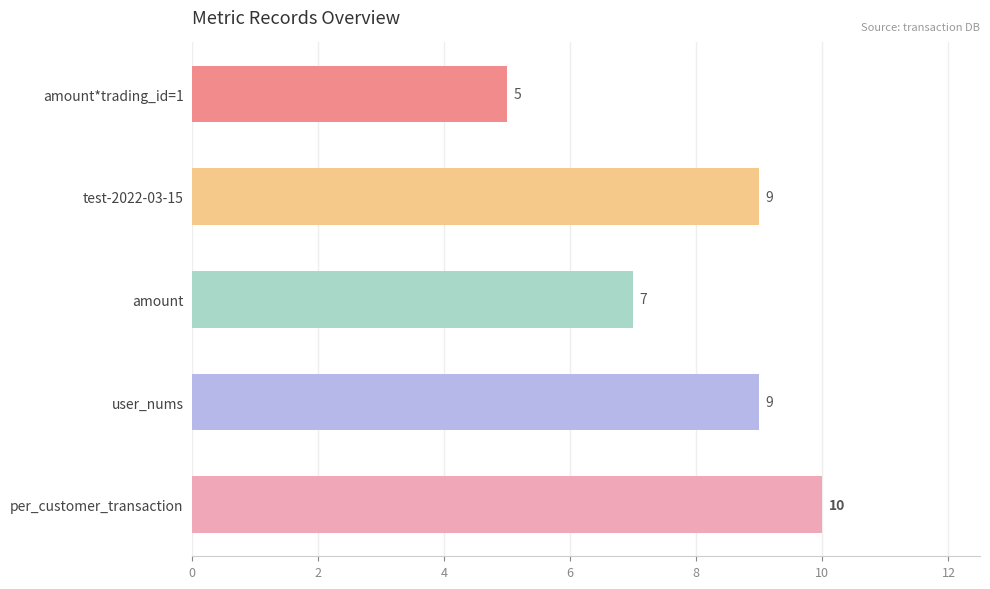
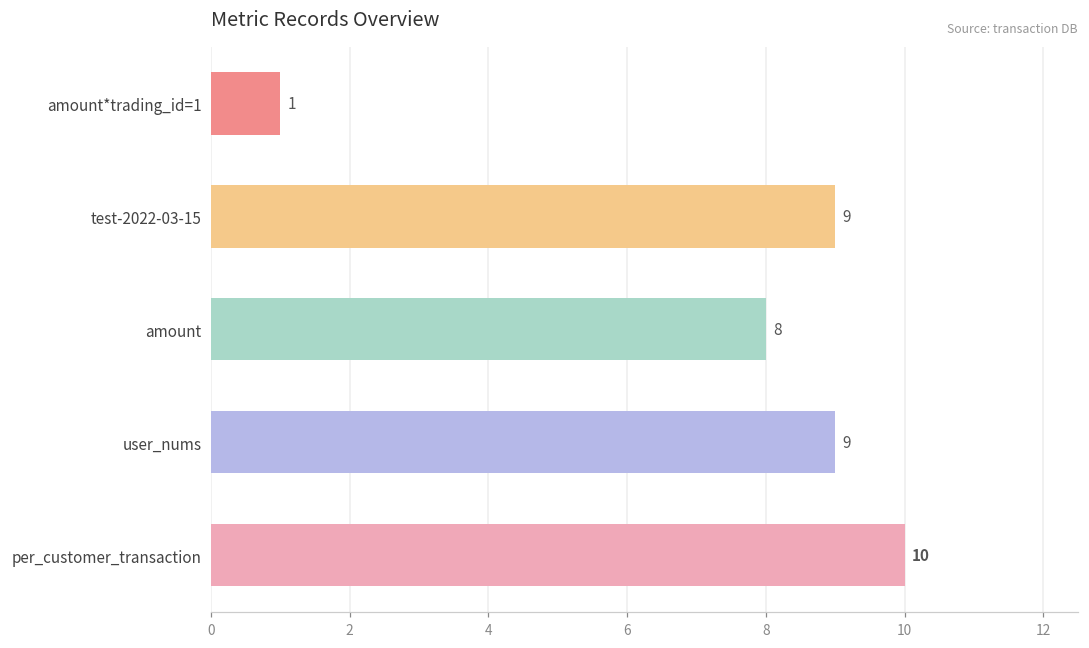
amount*trading_id=1: 5 -> 1
amount: 7 -> 8
